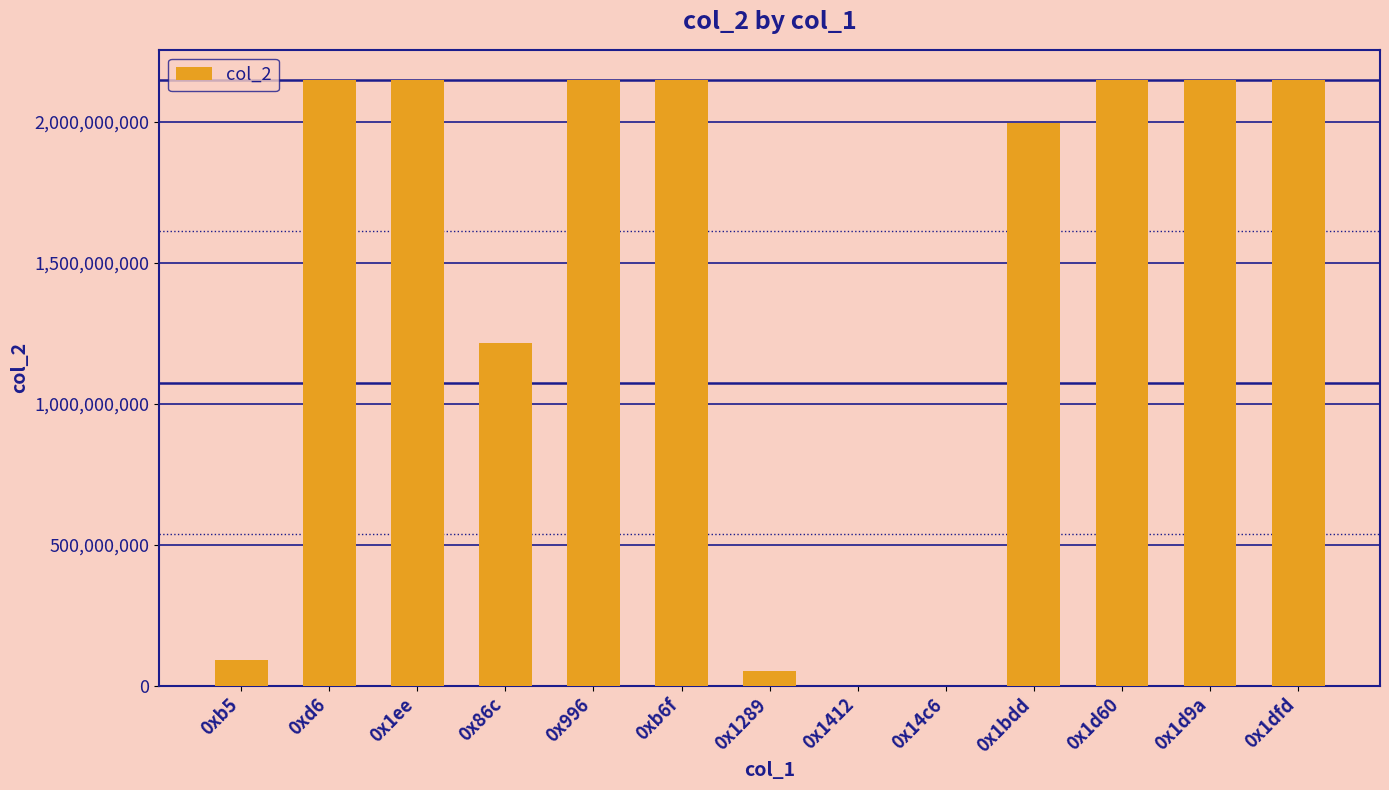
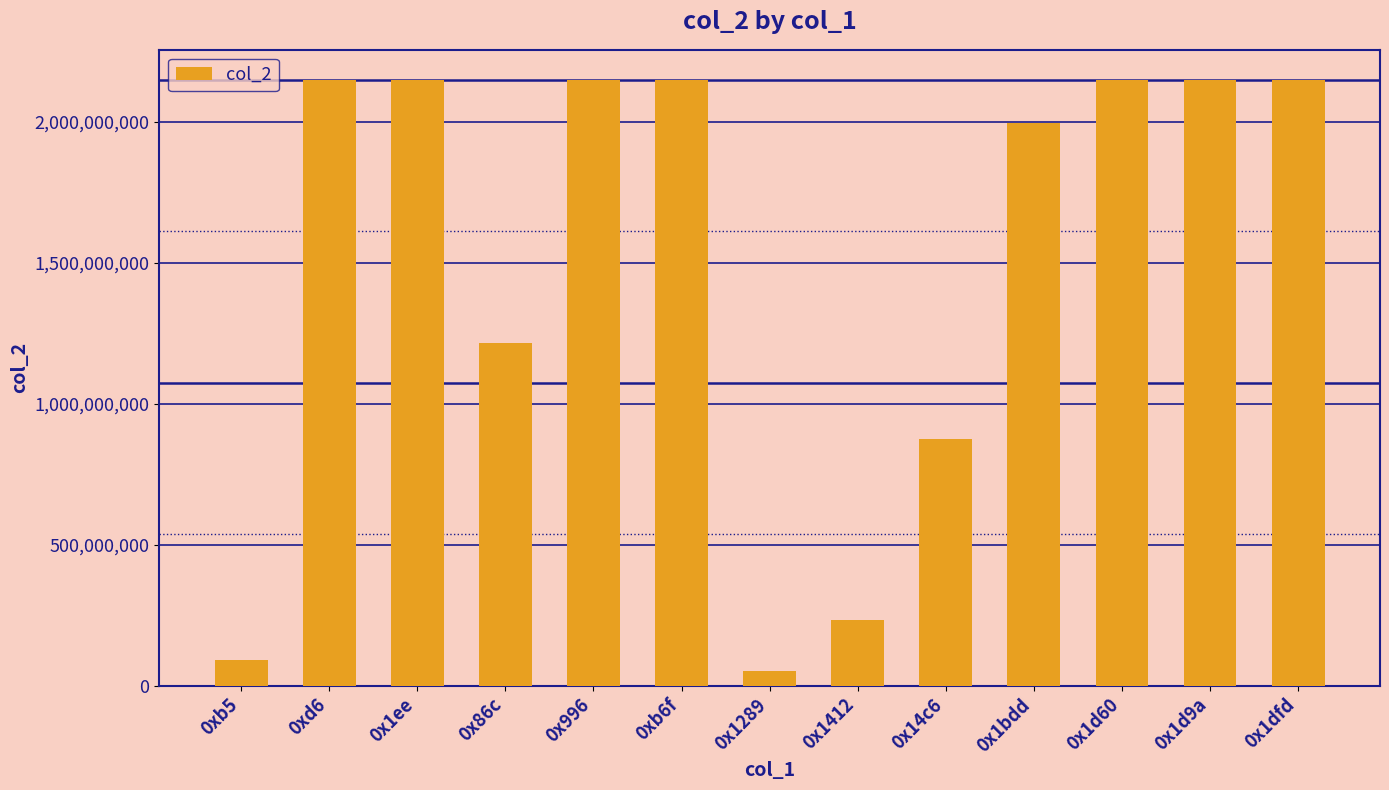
0x1412: 0 -> 230,000,000
0x14c6: 0 -> 880,000,000
